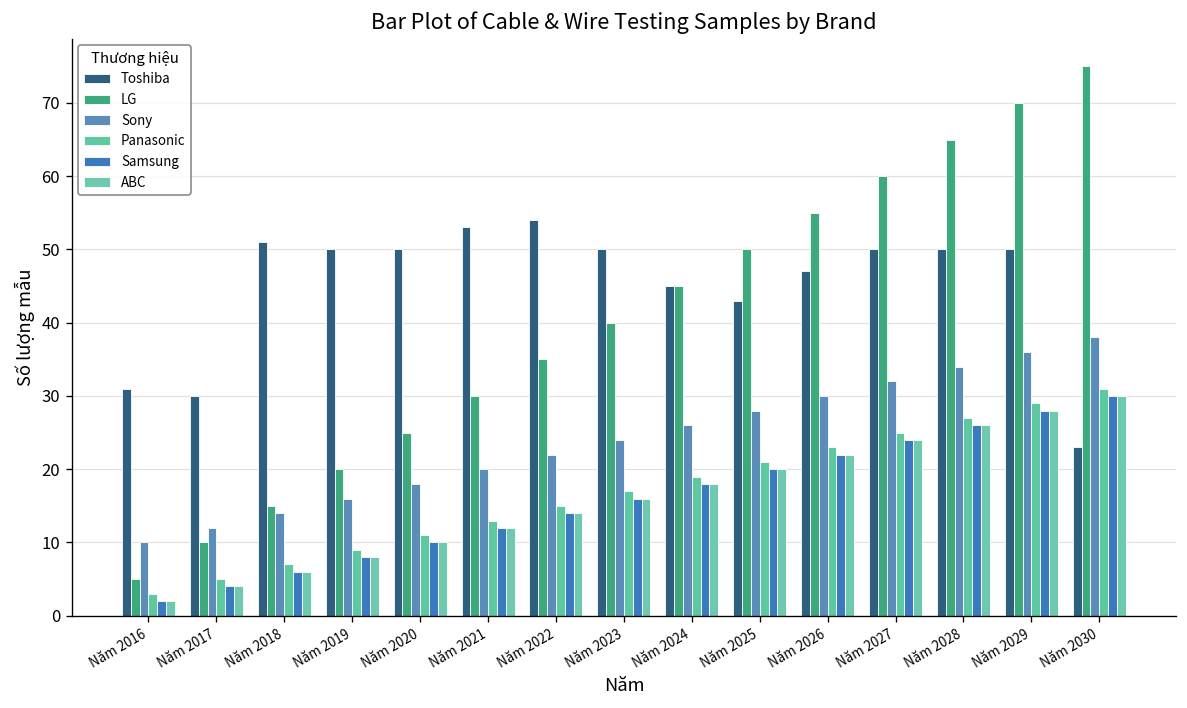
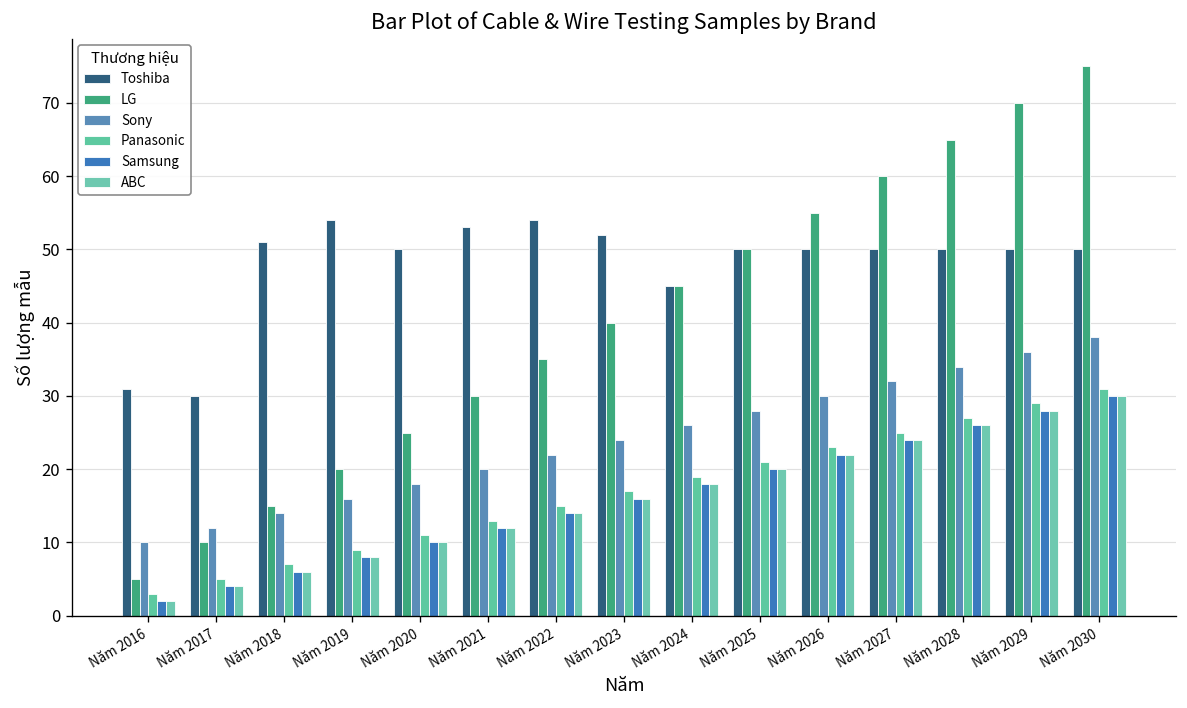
Toshiba, Năm 2019: 50 -> 54
Toshiba, Năm 2023: 50 -> 52
Toshiba, Năm 2025: 43 -> 50
Toshiba, Năm 2026: 47 -> 50
Toshiba, Năm 2030: 23 -> 50
